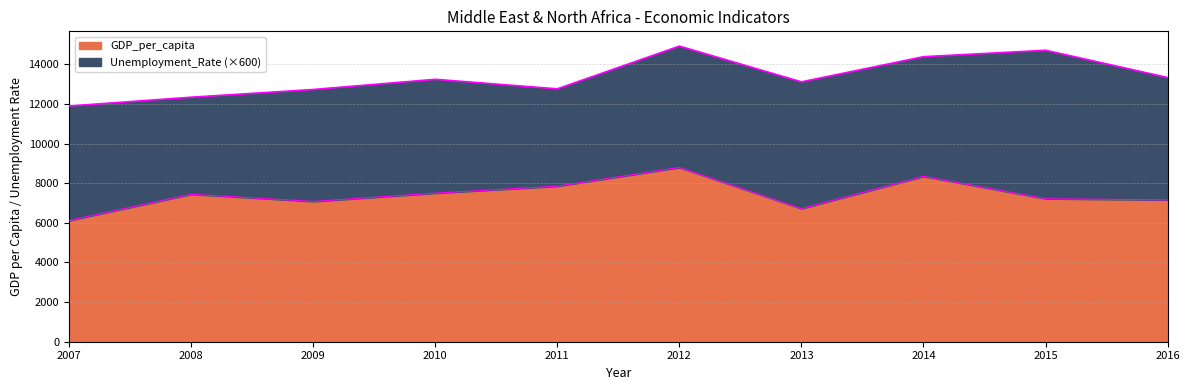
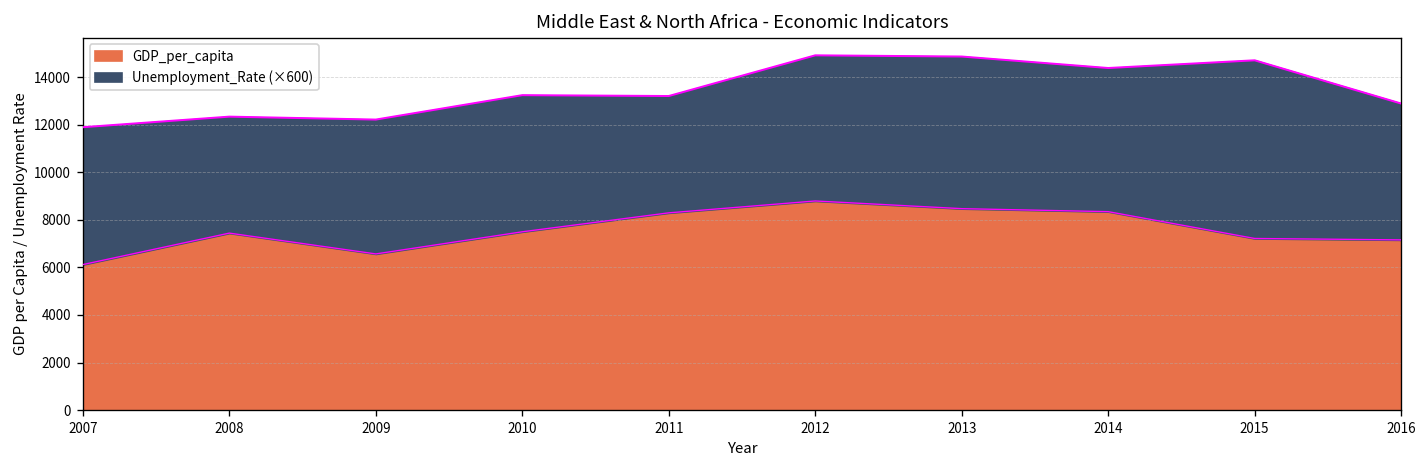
GDP_per_capita, 2009: 7100 -> 6600
GDP_per_capita, 2011: 7900 -> 8300
GDP_per_capita, 2013: 6700 -> 8500
Unemployment_Rate (×600), 2016: 6200 -> 5700
